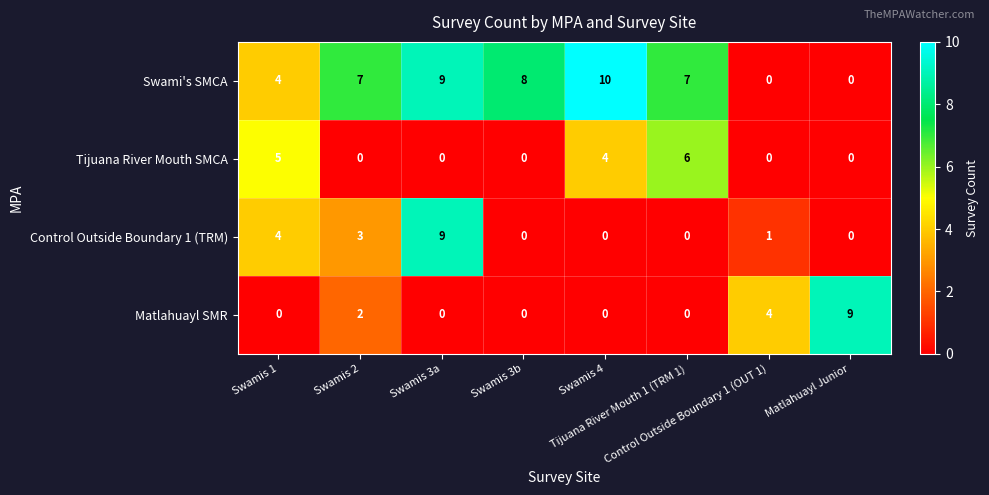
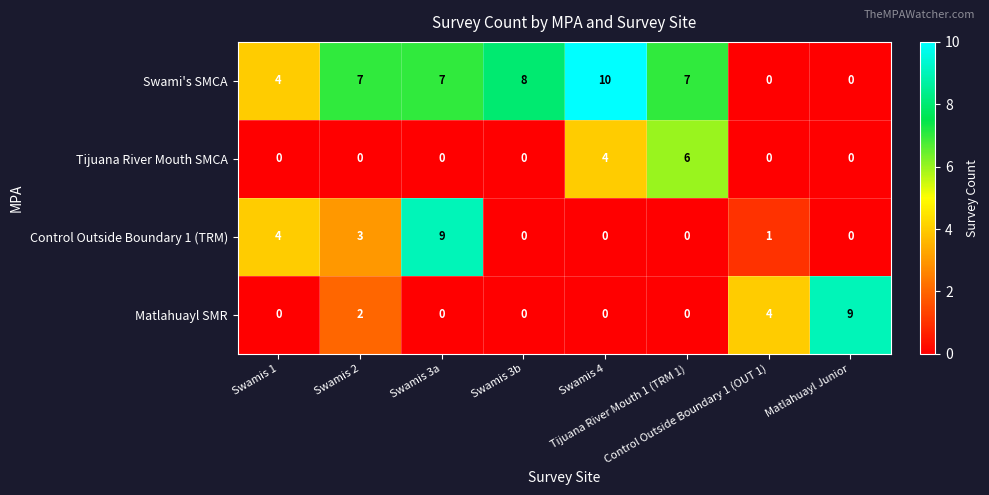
Swami's SMCA, Swamis 3a: 9 -> 7
Tijuana River Mouth SMCA, Swamis 1: 5 -> 0
